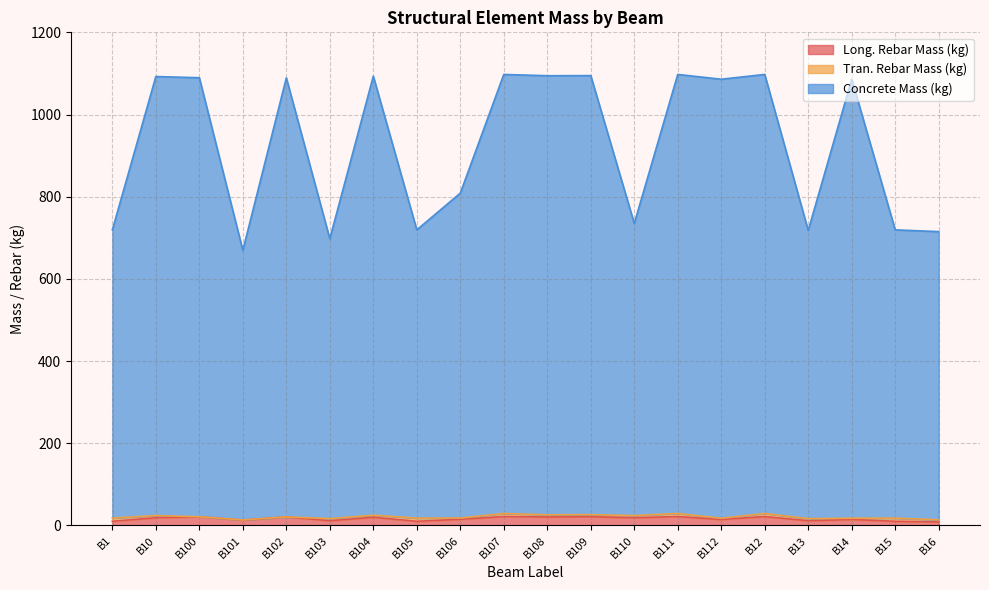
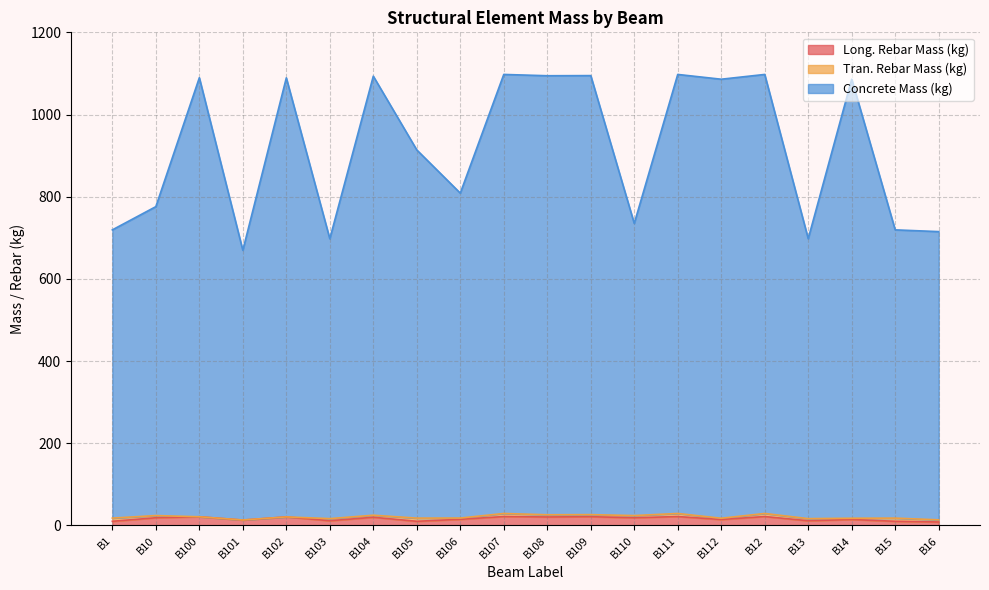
Concrete Mass (kg), B10: 1070 -> 750
Concrete Mass (kg), B105: 700 -> 900
Concrete Mass (kg), B13: 700 -> 680
